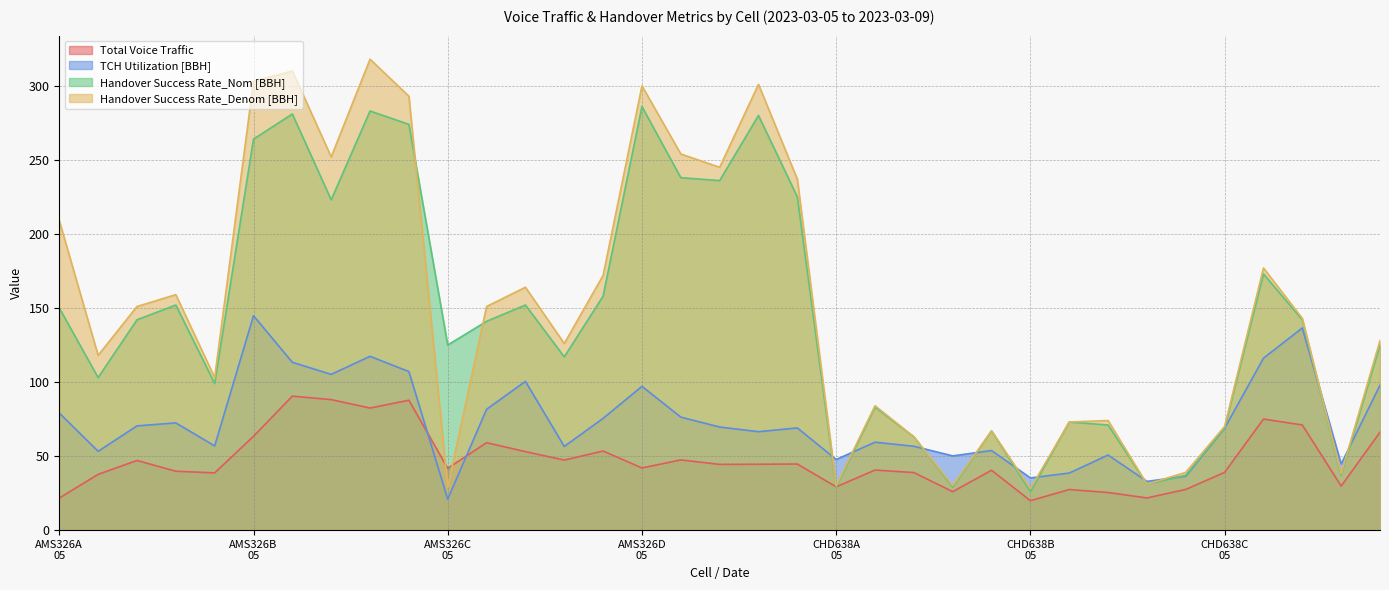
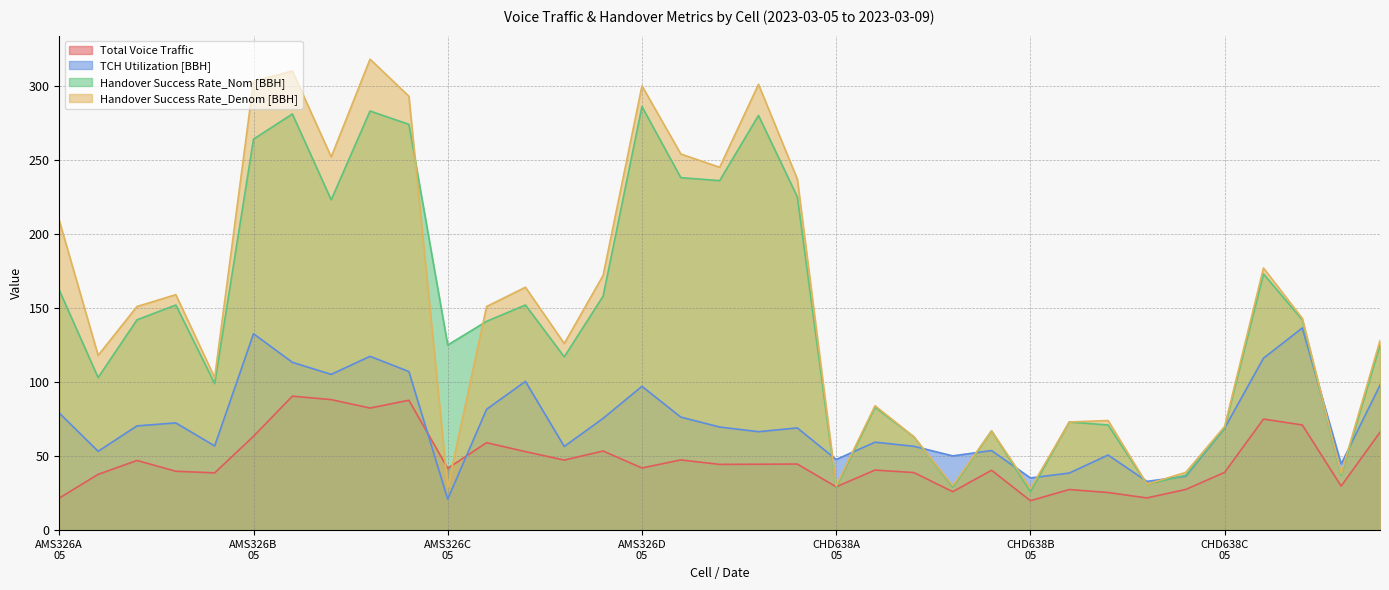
Handover Success Rate_Nom [BBH], AMS326A 05: 150 -> 162
TCH Utilization [BBH], AMS326B 05: 145 -> 133
